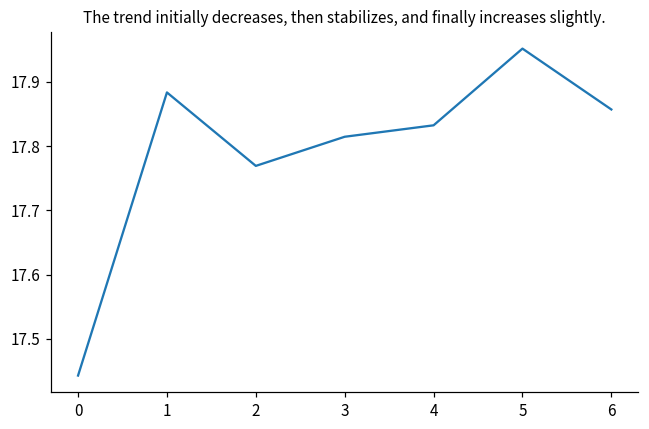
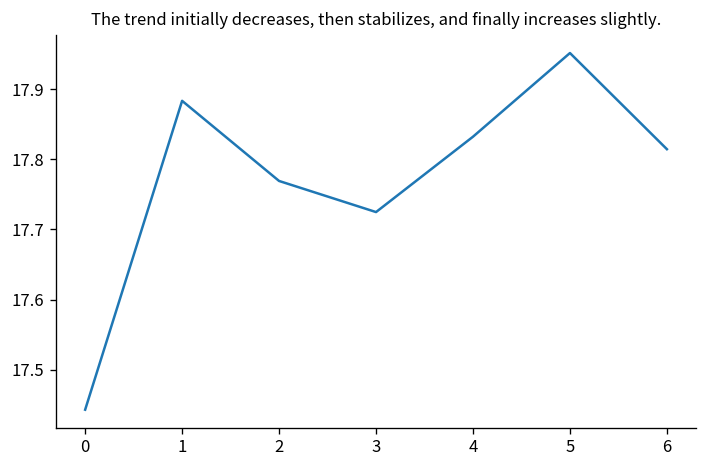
3: 17.81 -> 17.72
6: 17.86 -> 17.81
